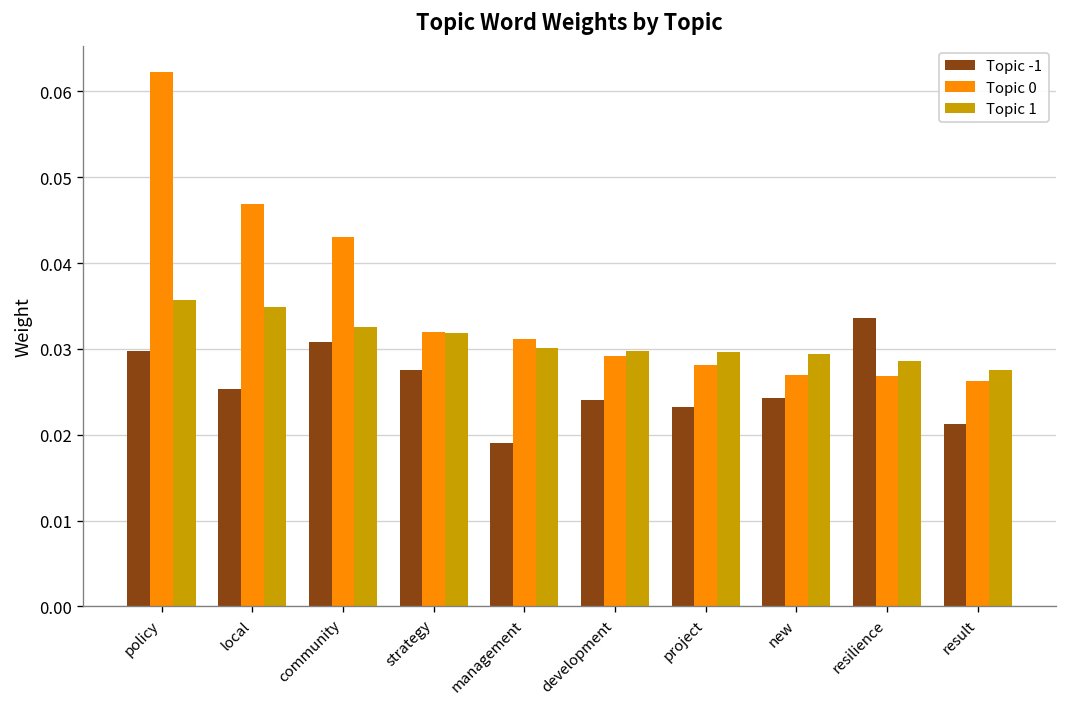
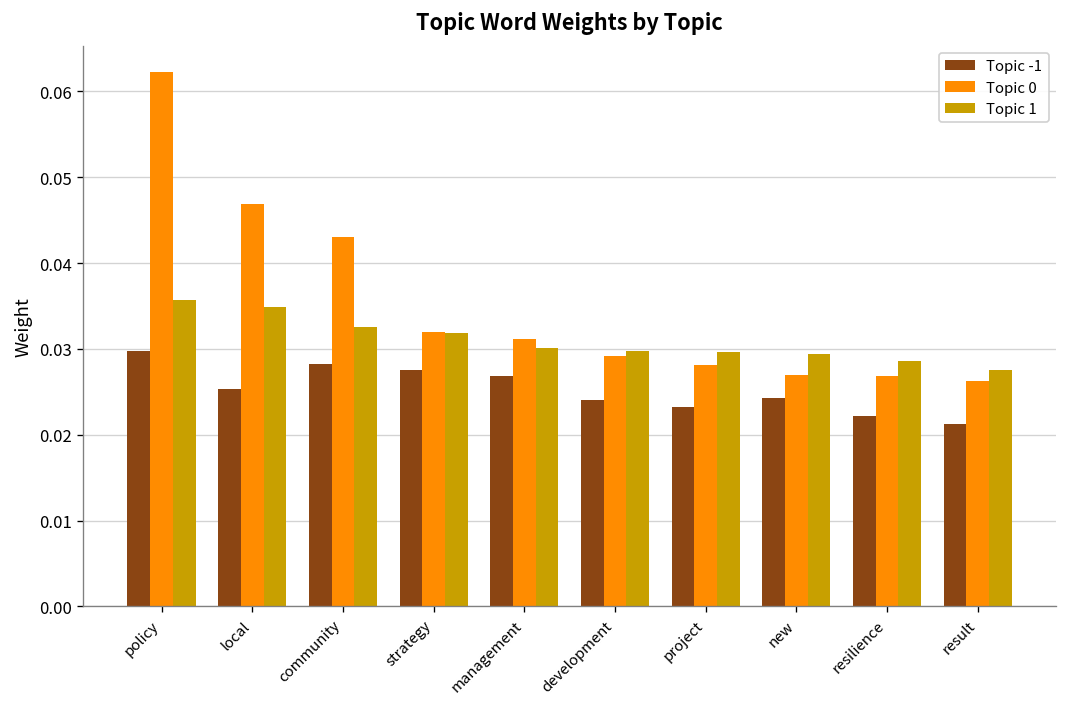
Topic -1, community: 0.031 -> 0.028
Topic -1, management: 0.019 -> 0.027
Topic -1, resilience: 0.034 -> 0.022
